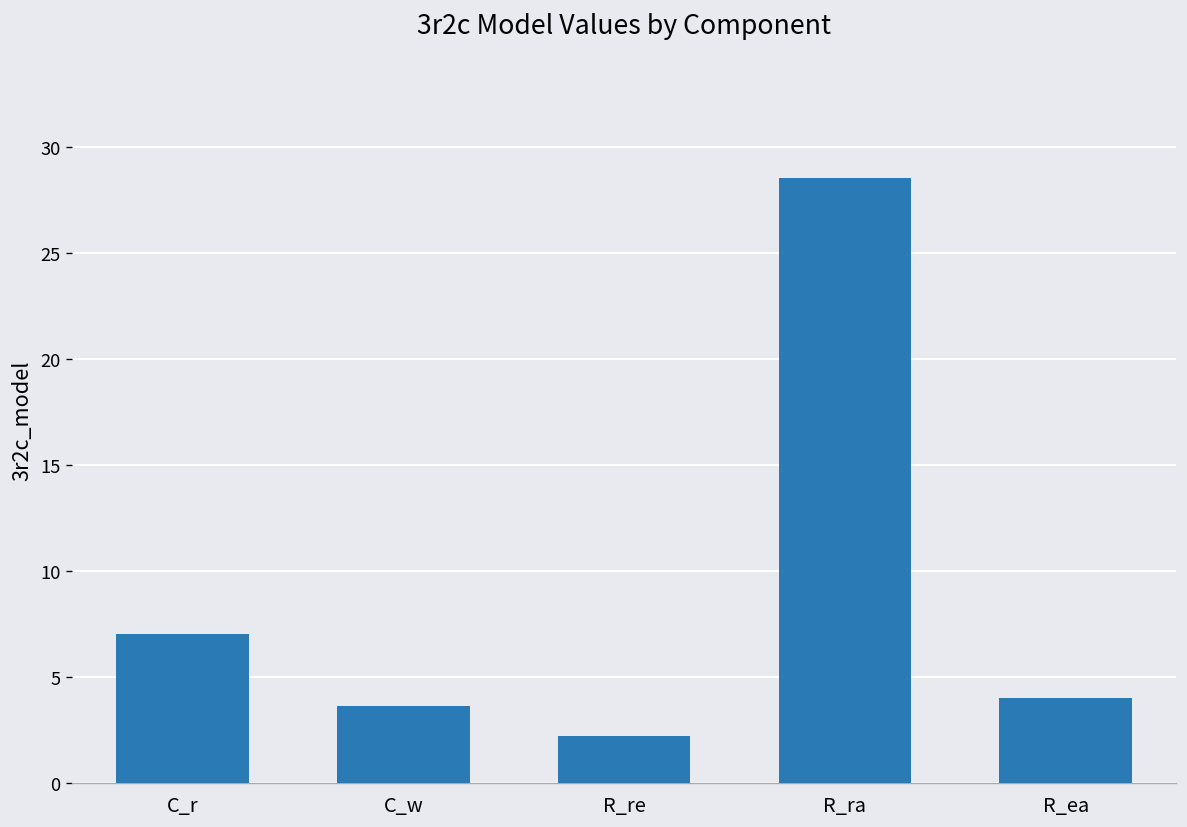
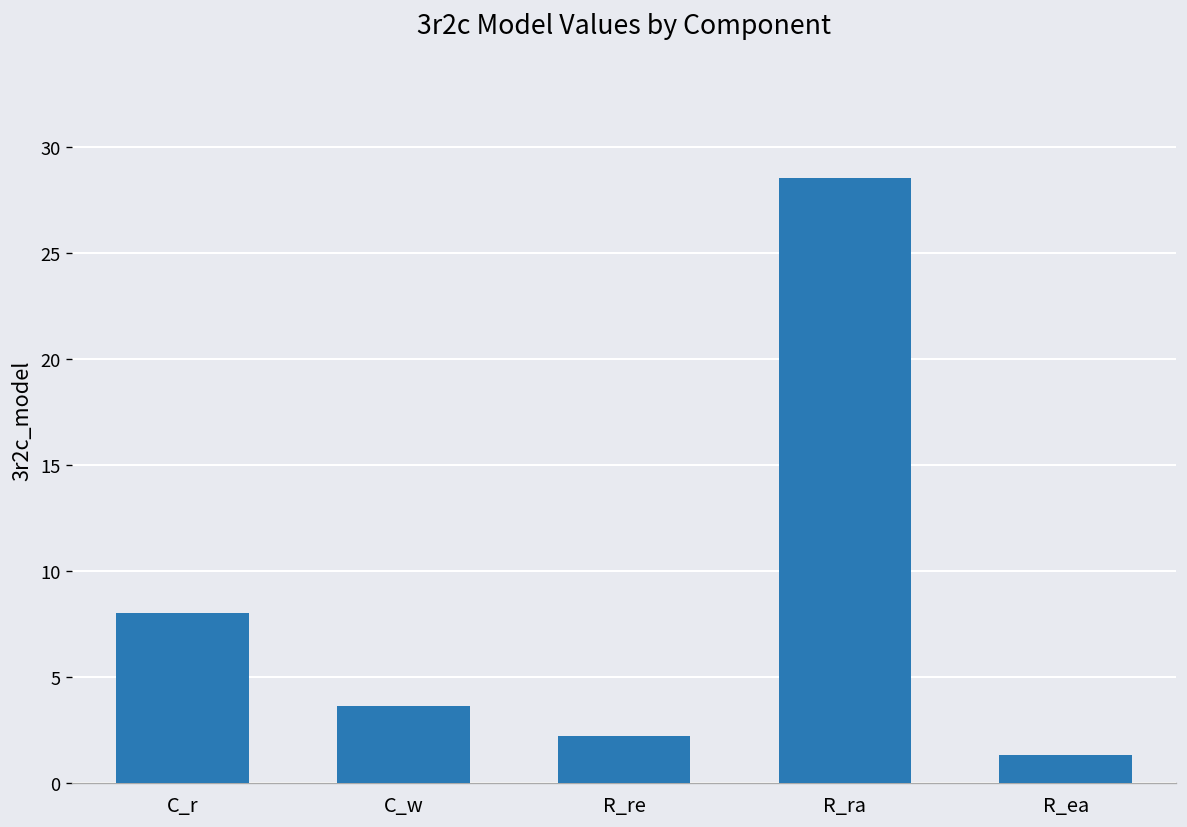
C_r: 7.1 -> 8.0
R_ea: 4.0 -> 1.3
